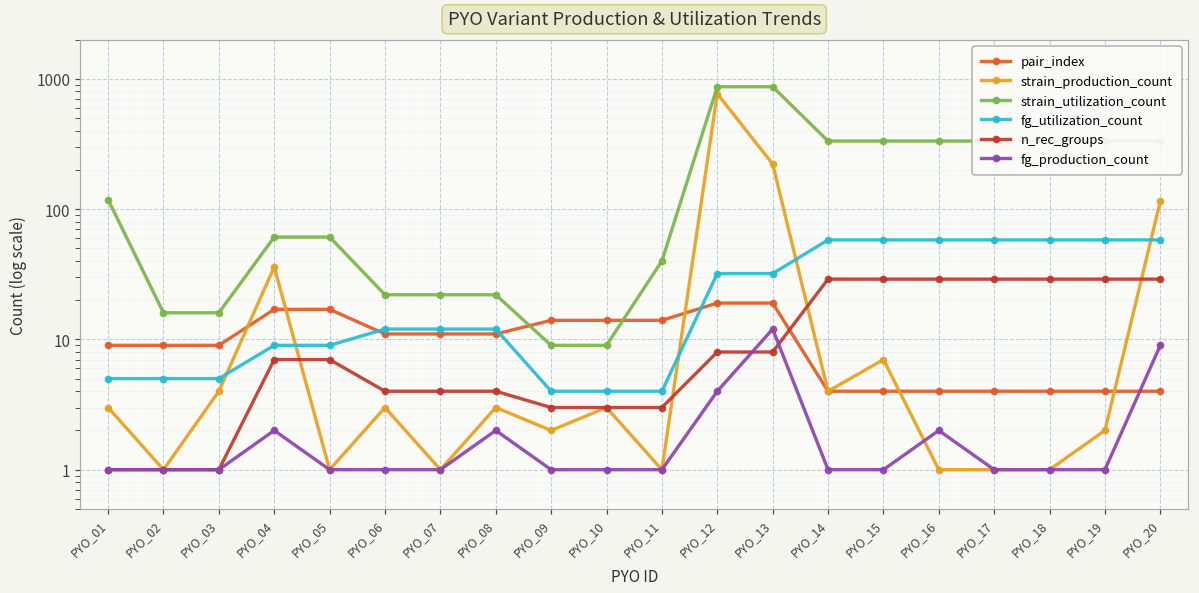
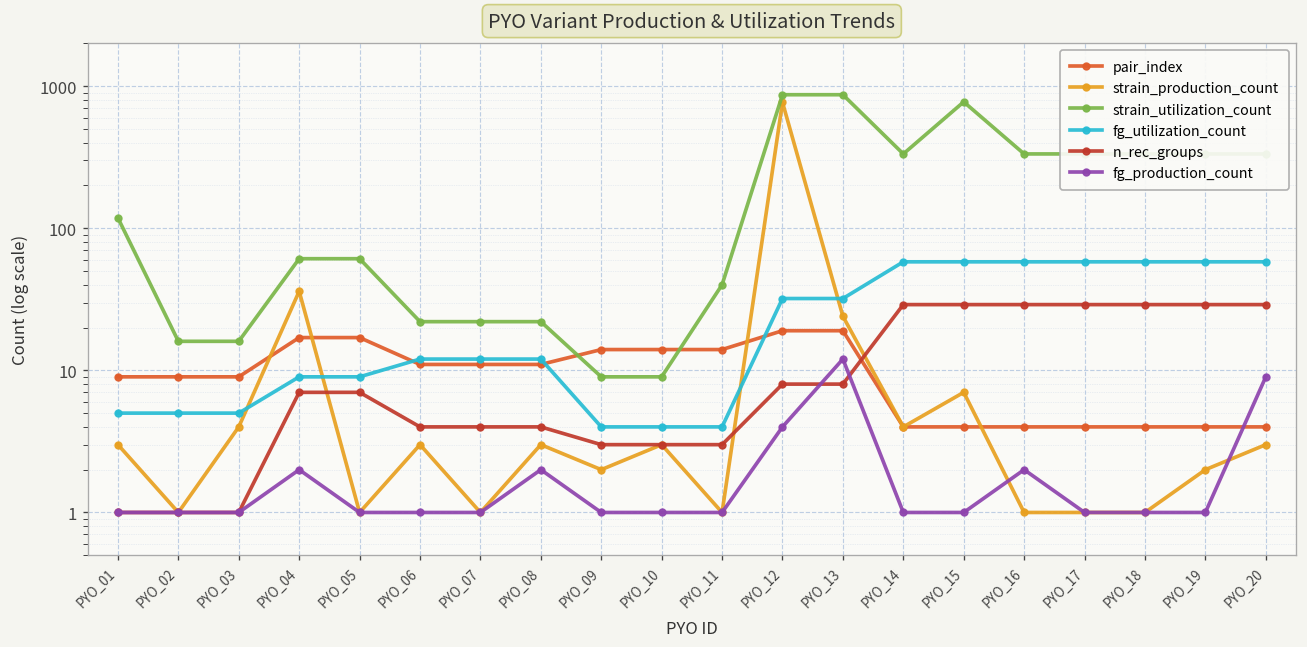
strain_production_count, PYO_13: 220 -> 24
strain_utilization_count, PYO_15: 330 -> 800
strain_production_count, PYO_20: 120 -> 3
